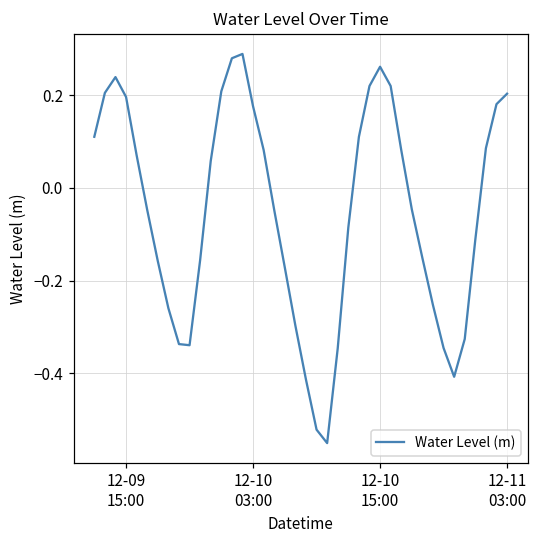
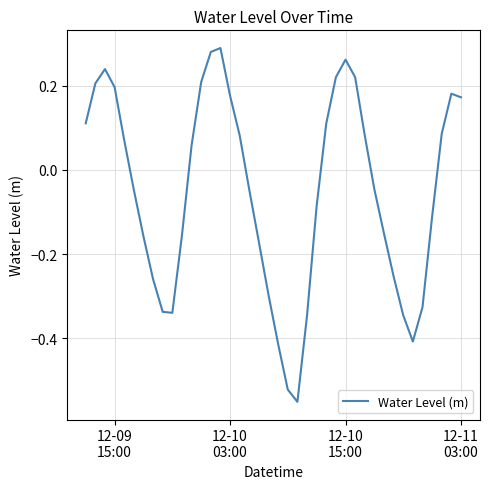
12-11 03:00: 0.20 -> 0.17
